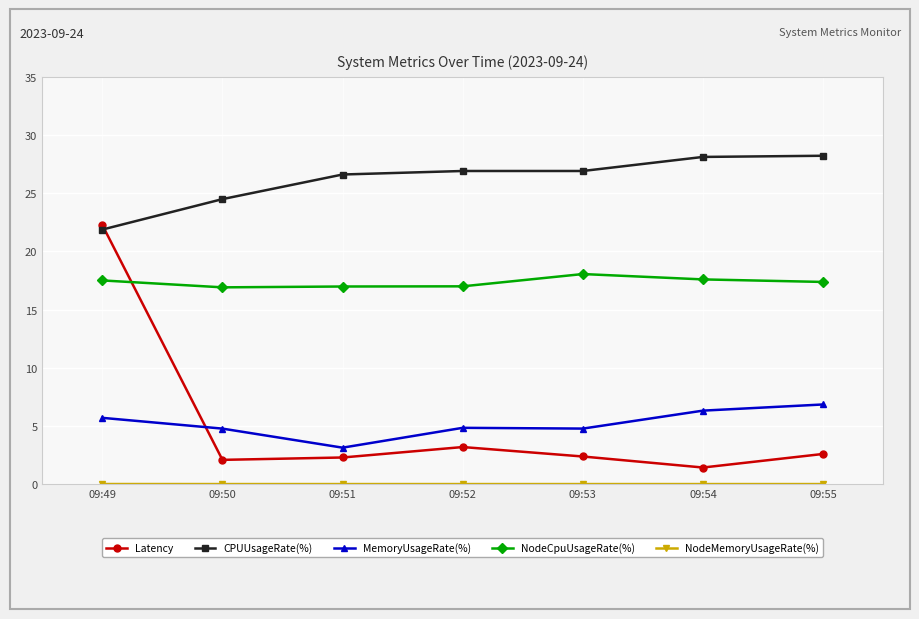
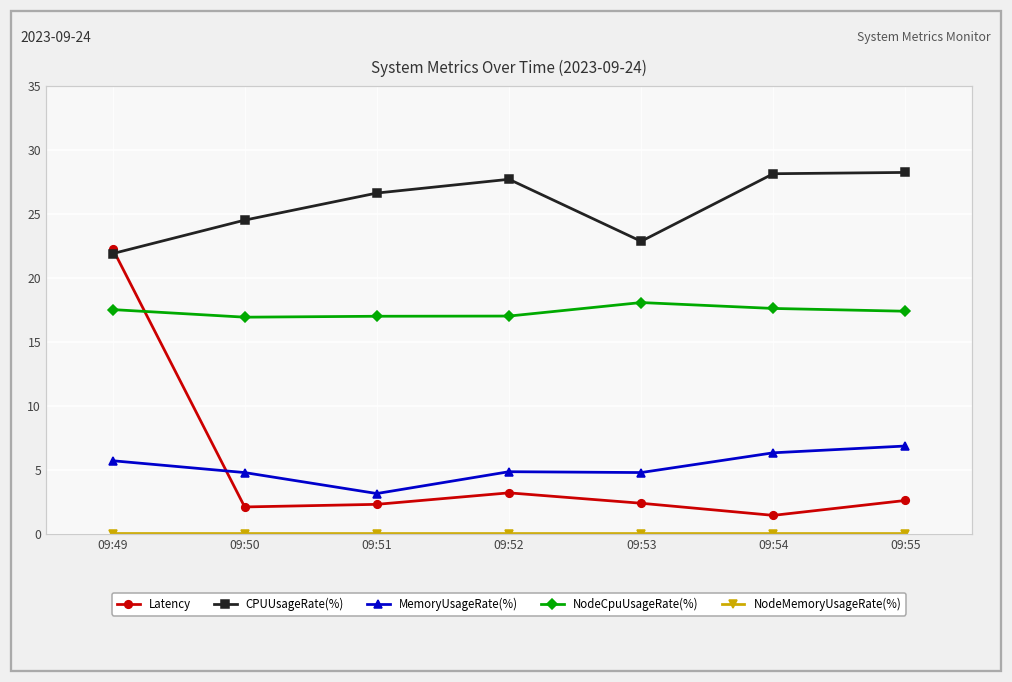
CPUUsageRate(%), 09:52: 26.9 -> 27.7
CPUUsageRate(%), 09:53: 26.9 -> 22.8
